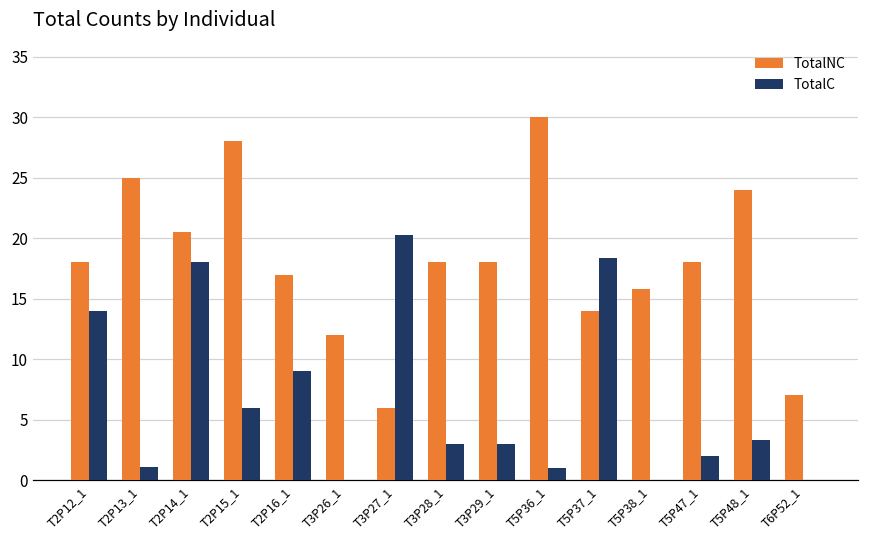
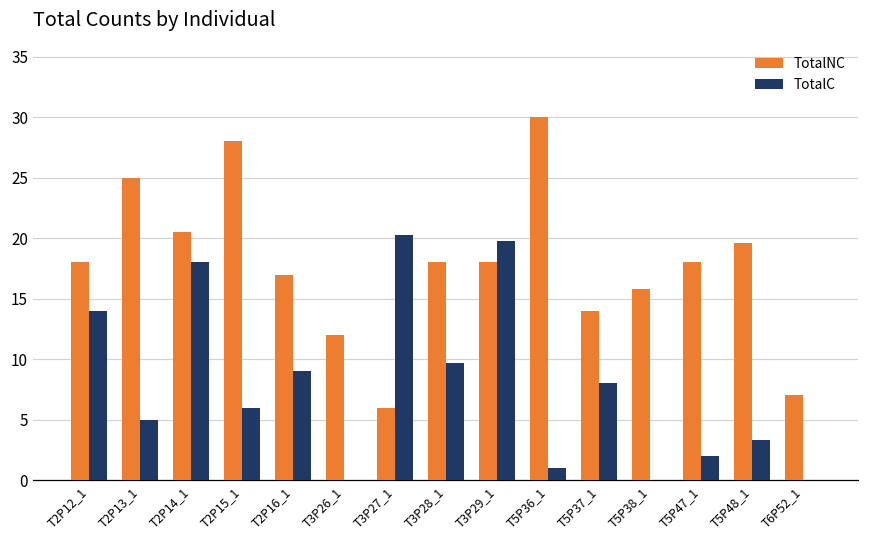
TotalC, T2P13_1: 1.1 -> 5.0
TotalC, T3P28_1: 3.0 -> 9.7
TotalC, T3P29_1: 3.0 -> 19.8
TotalC, T5P37_1: 18.4 -> 8.0
TotalNC, T5P48_1: 24.0 -> 19.6
